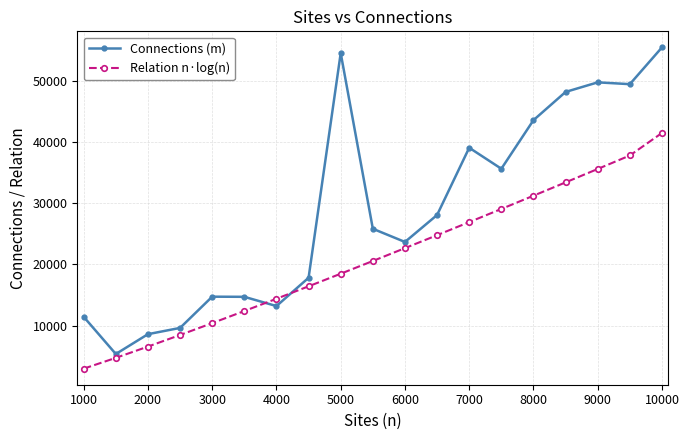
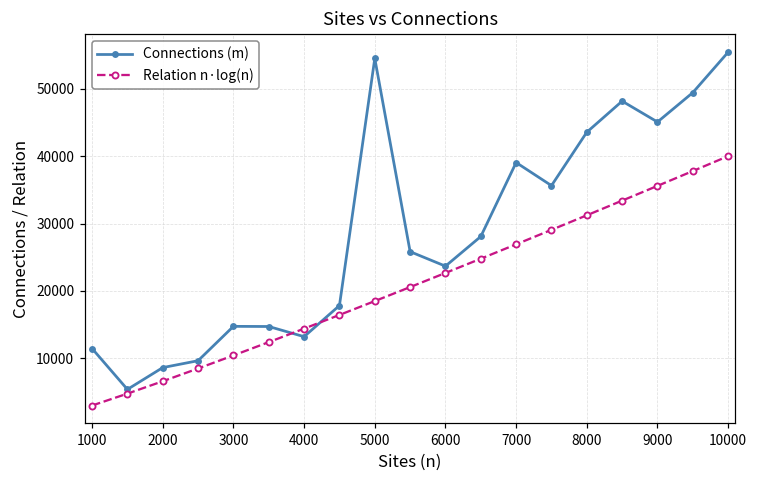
Connections (m), 9000: 50000 -> 45000
Relation n·log(n), 10000: 41000 -> 40000
